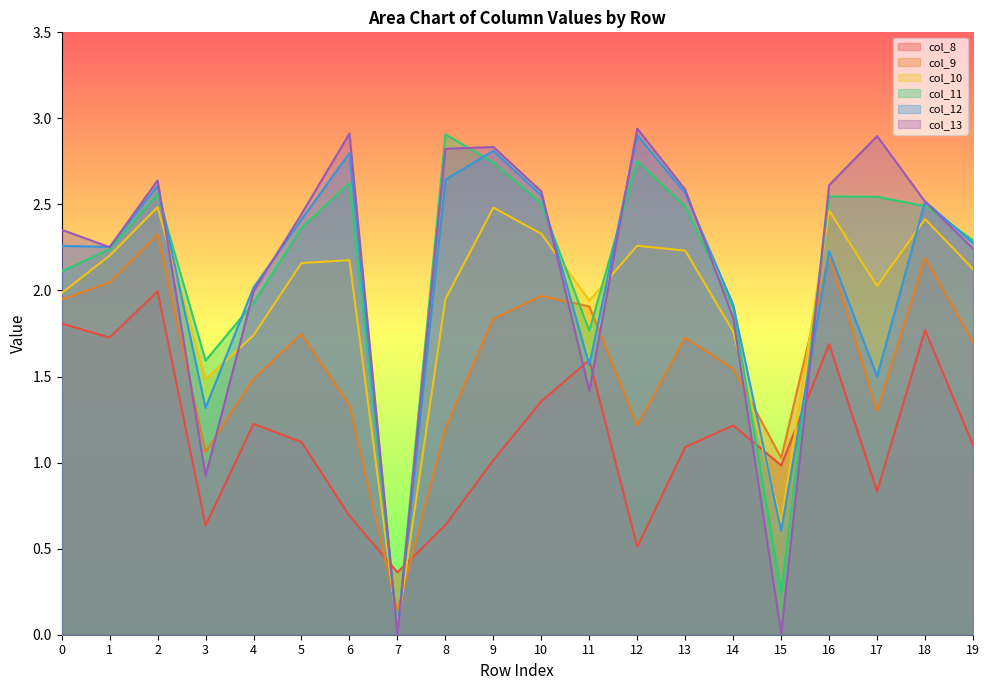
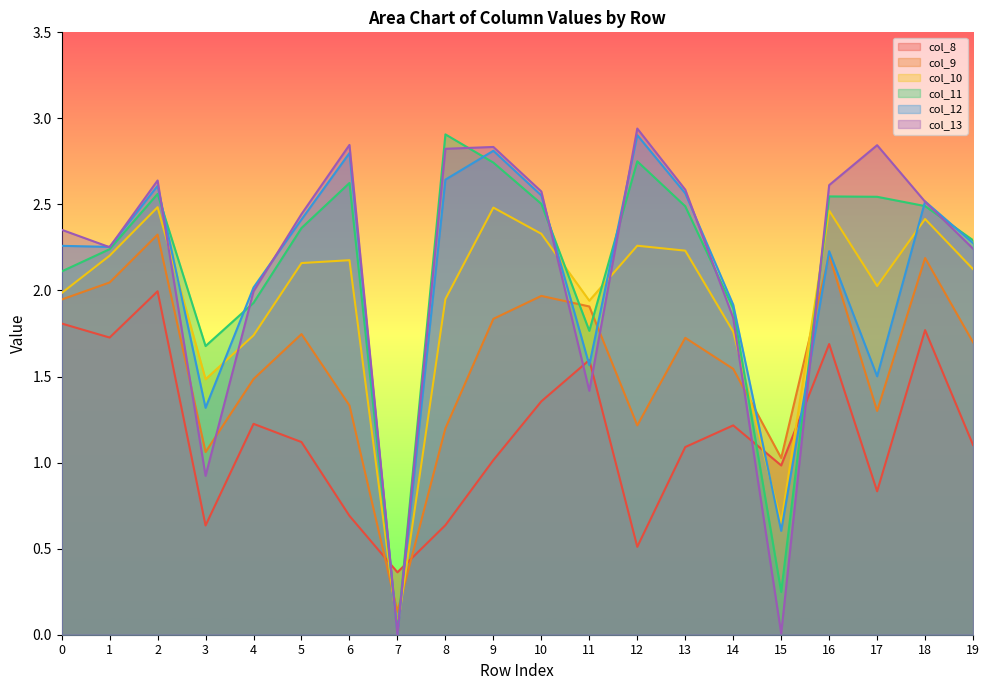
col_11, 3: 1.59 -> 1.68
col_13, 6: 2.91 -> 2.85
col_13, 17: 2.90 -> 2.84
